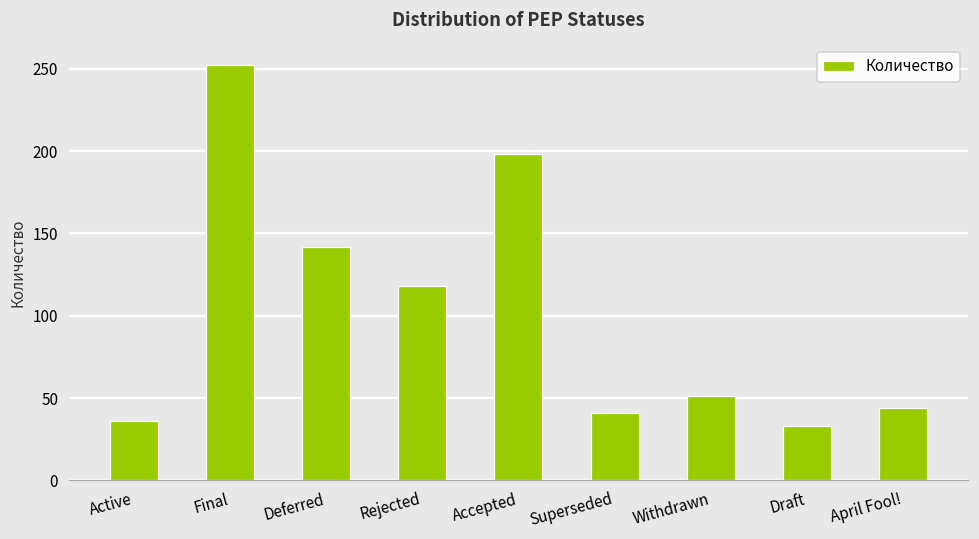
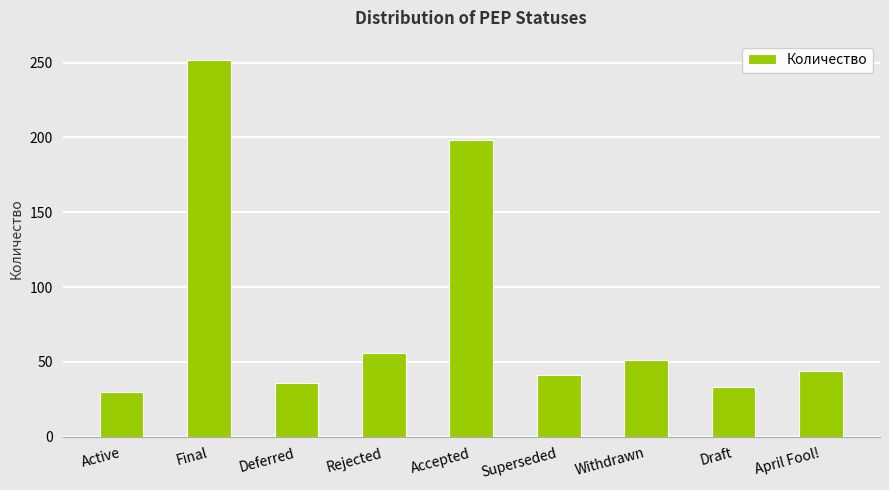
Active: 36 -> 30
Deferred: 142 -> 36
Rejected: 118 -> 56
